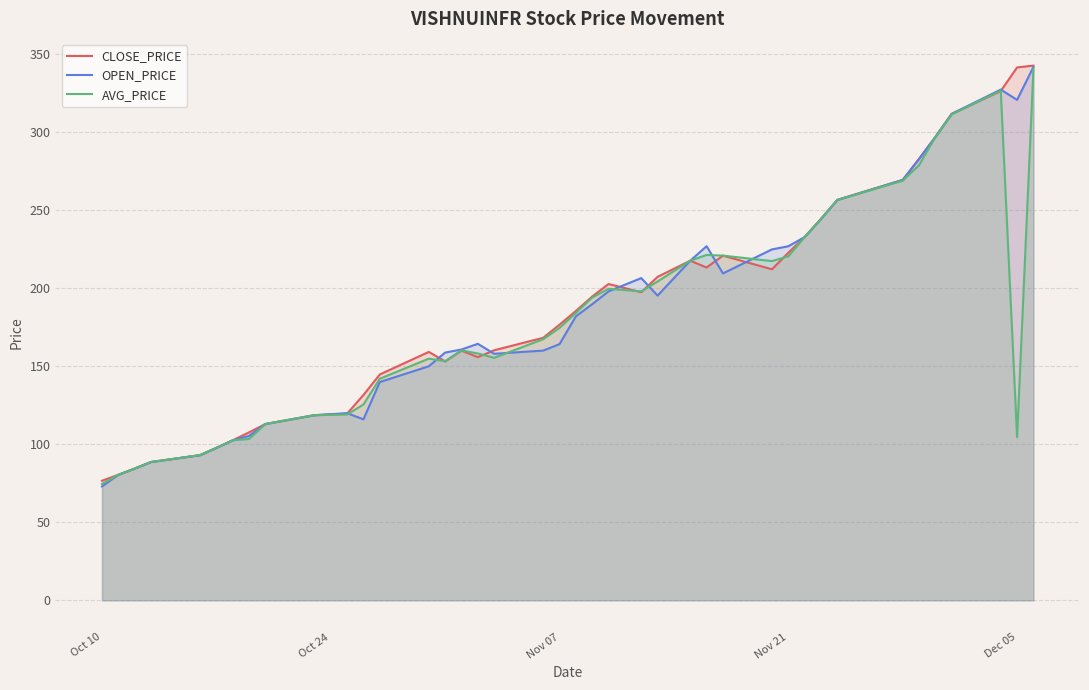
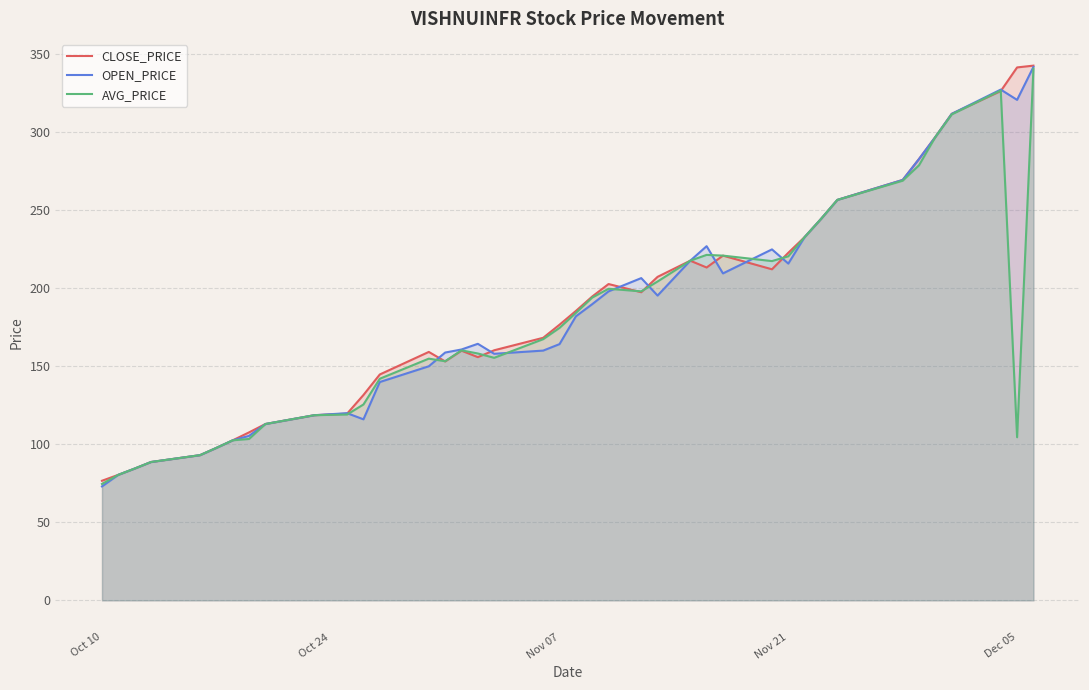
OPEN_PRICE, Nov 21: 227 -> 216
